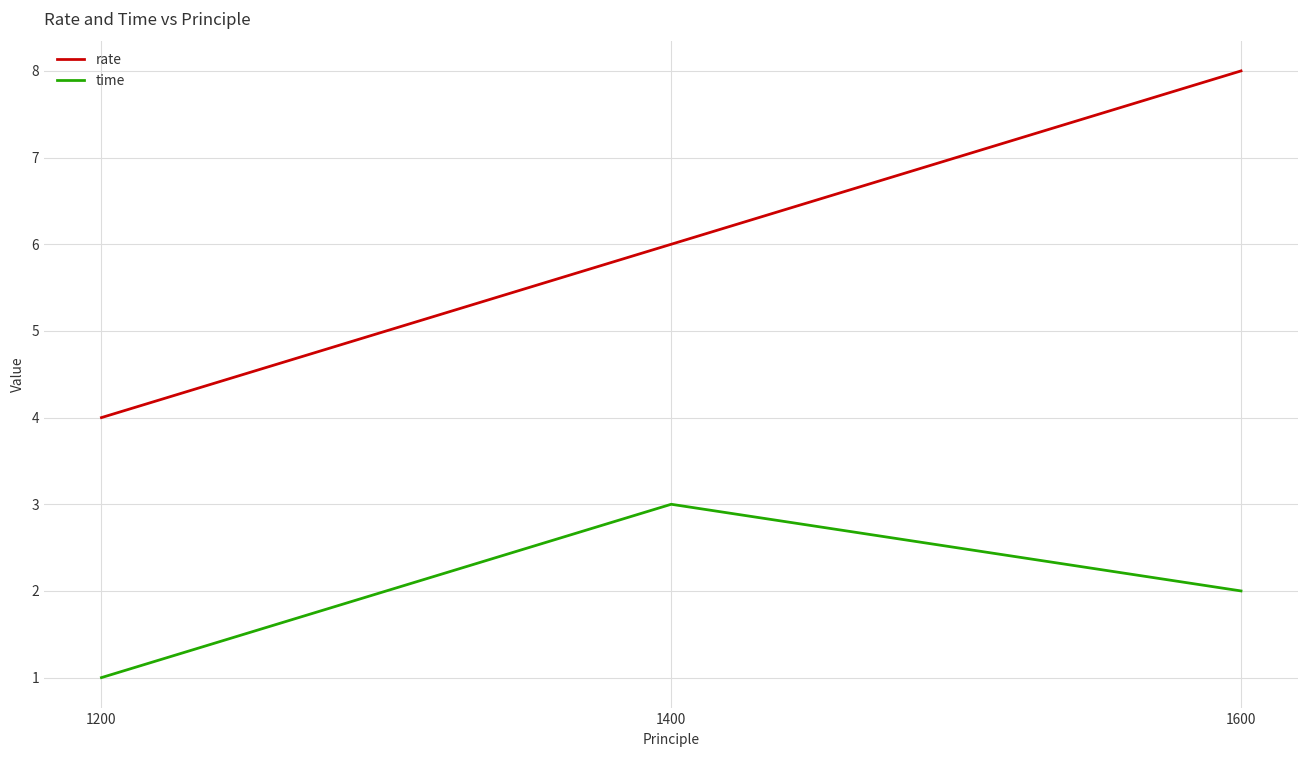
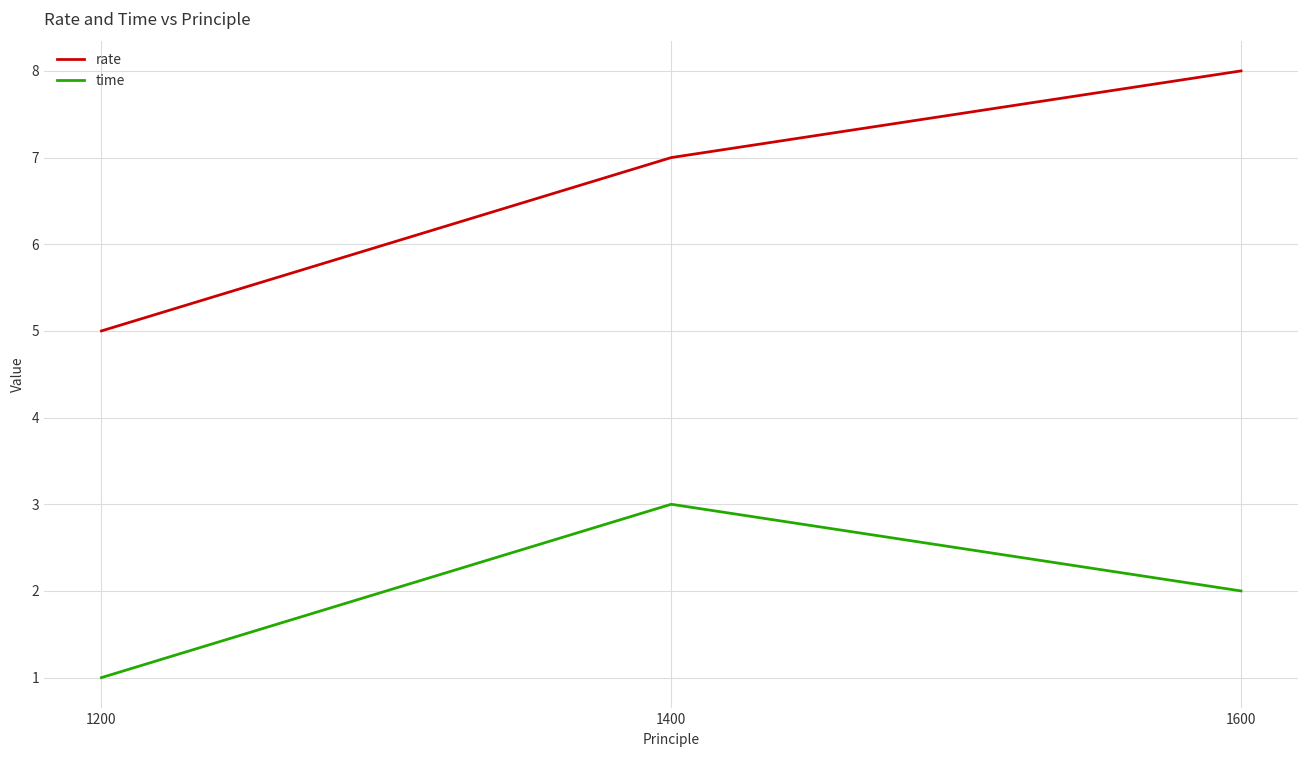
rate, 1200: 4 -> 5
rate, 1400: 6 -> 7
